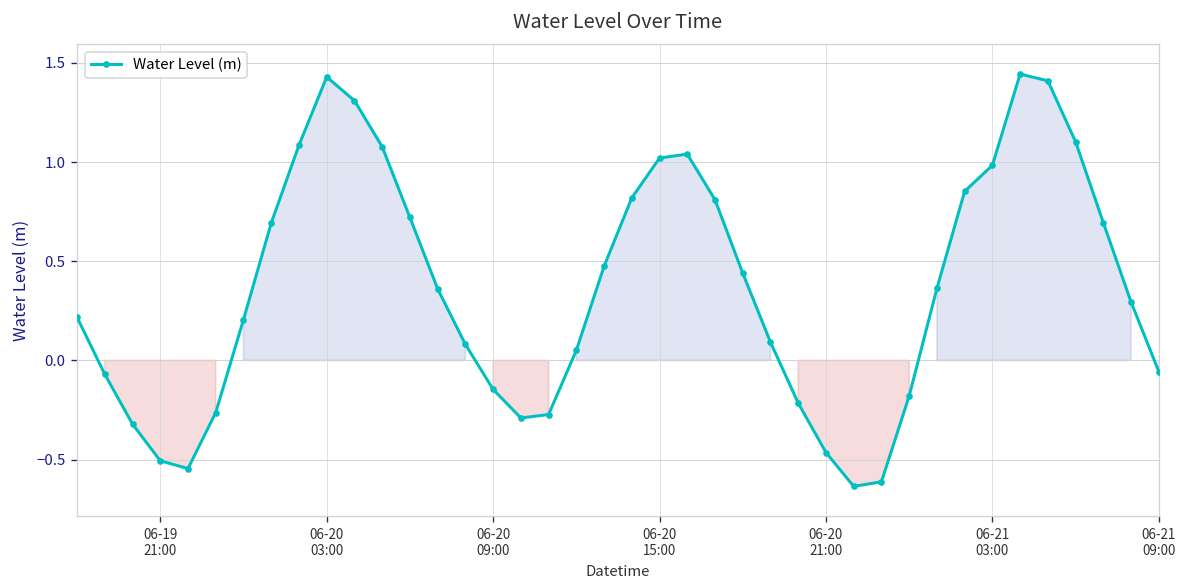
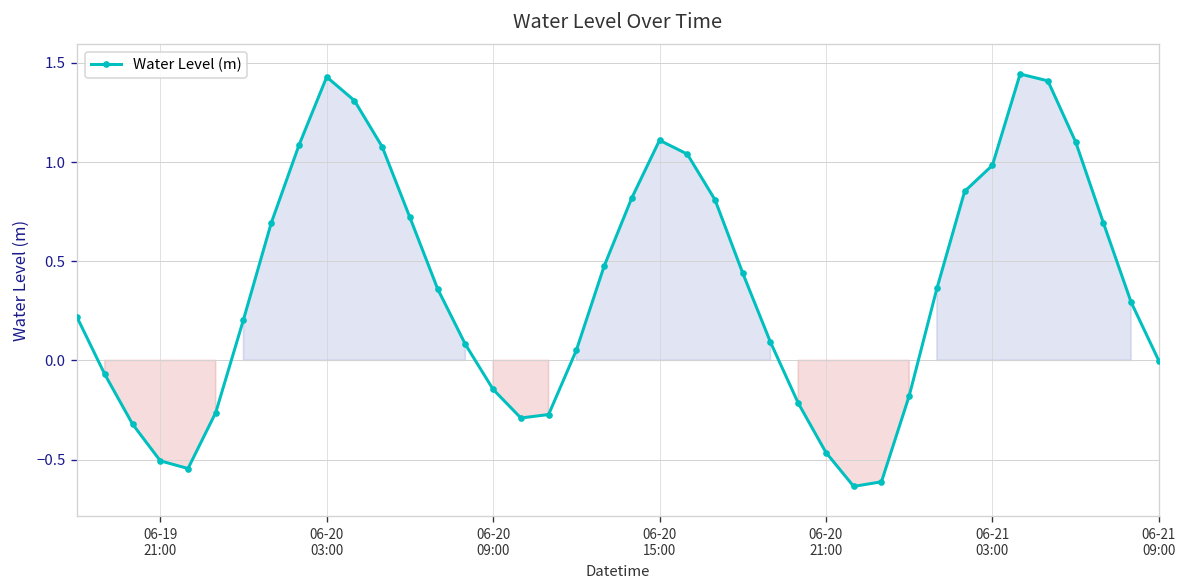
06-20 15:00: 1.02 -> 1.11
06-21 09:00: -0.06 -> 0.00
